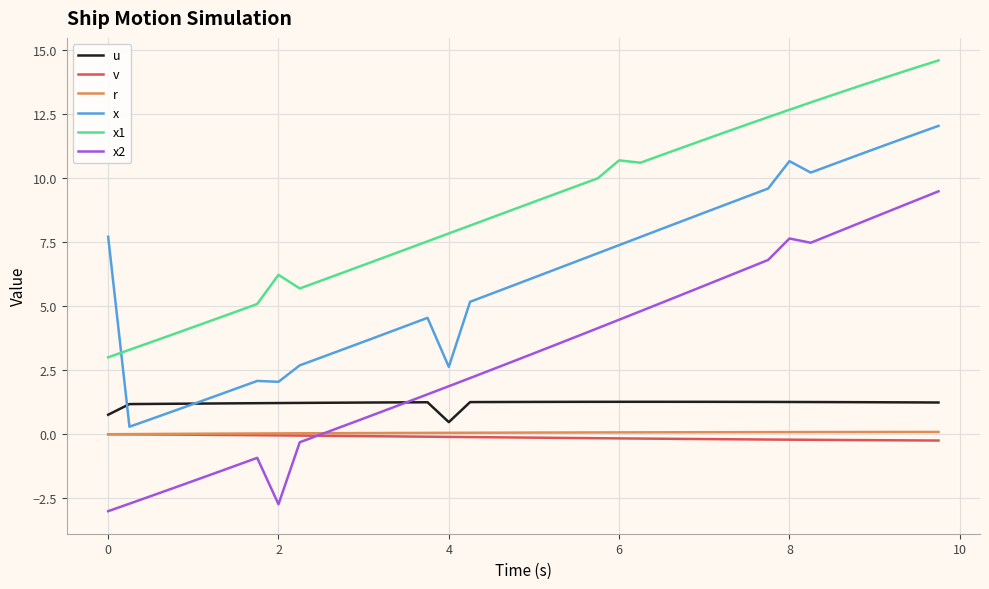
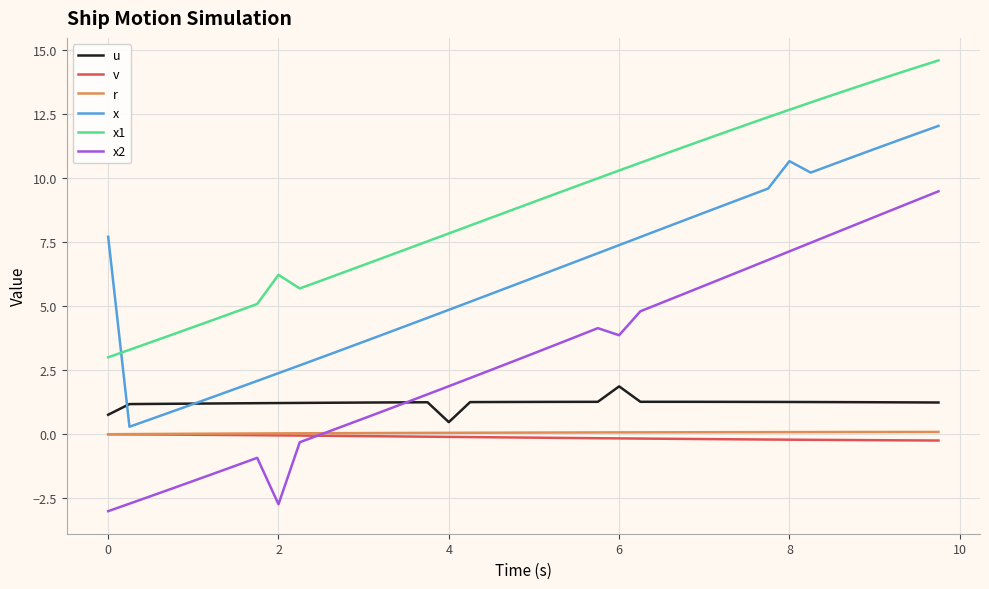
x, 2: 2.0 -> 2.4
x, 4: 2.6 -> 4.9
u, 6: 1.3 -> 1.9
x1, 6: 10.7 -> 10.3
x2, 6: 4.5 -> 3.9
x2, 8: 7.6 -> 7.1
